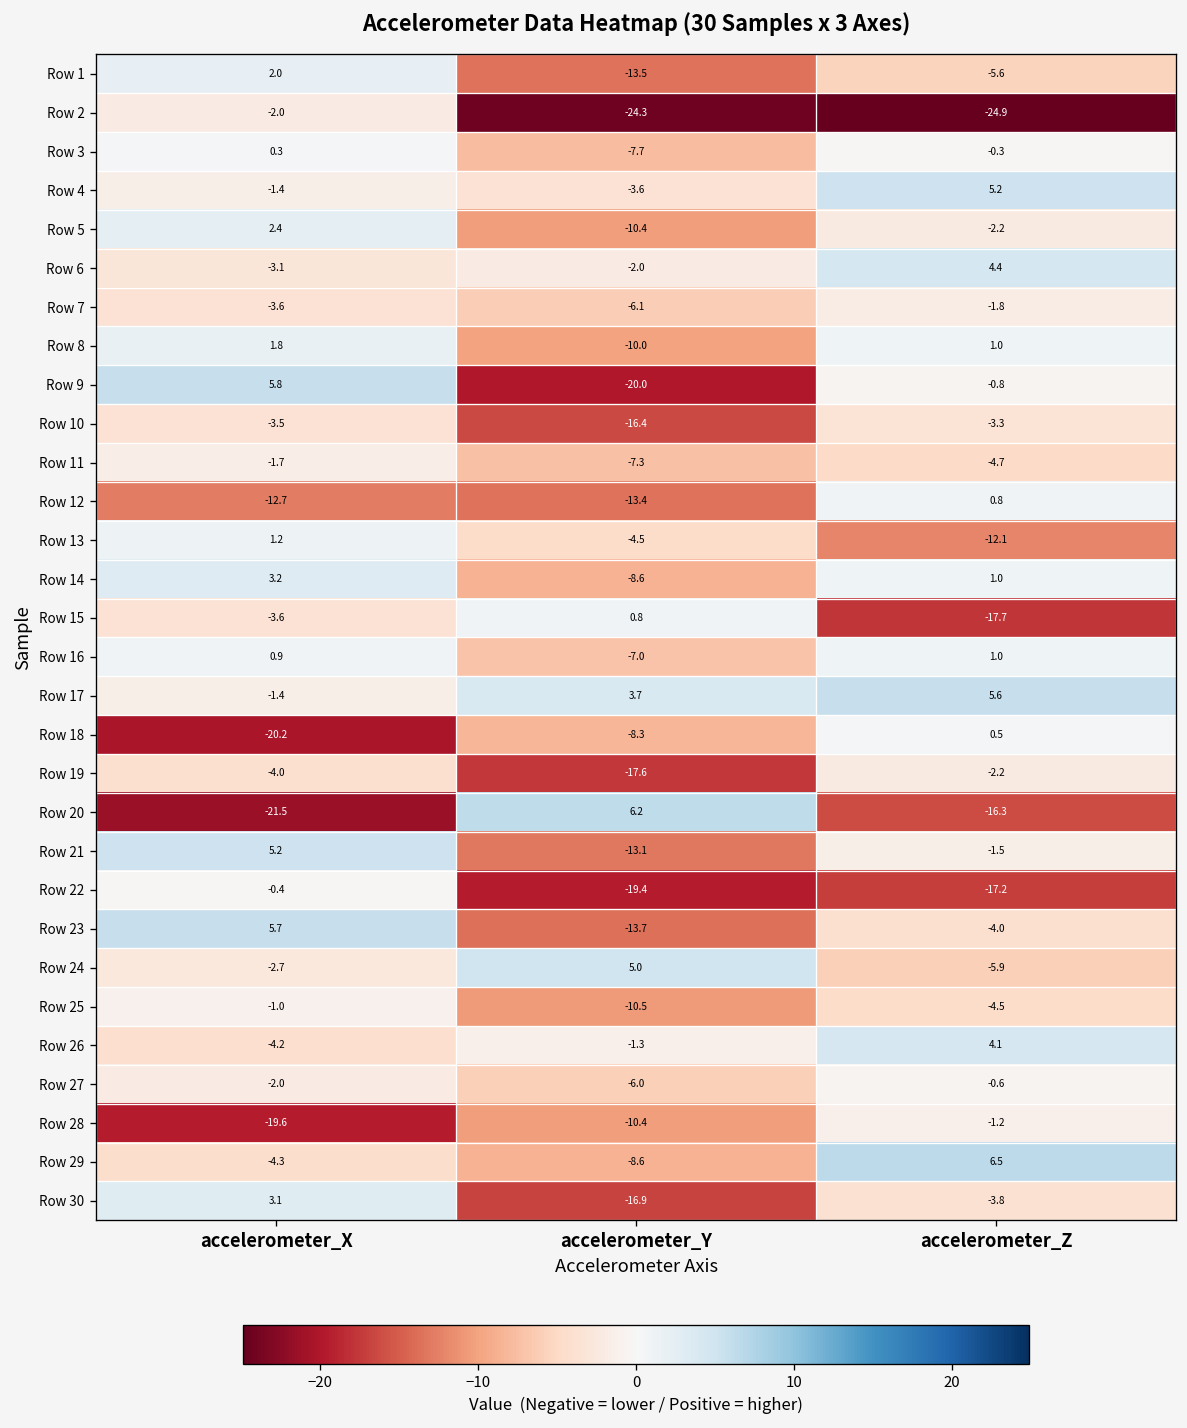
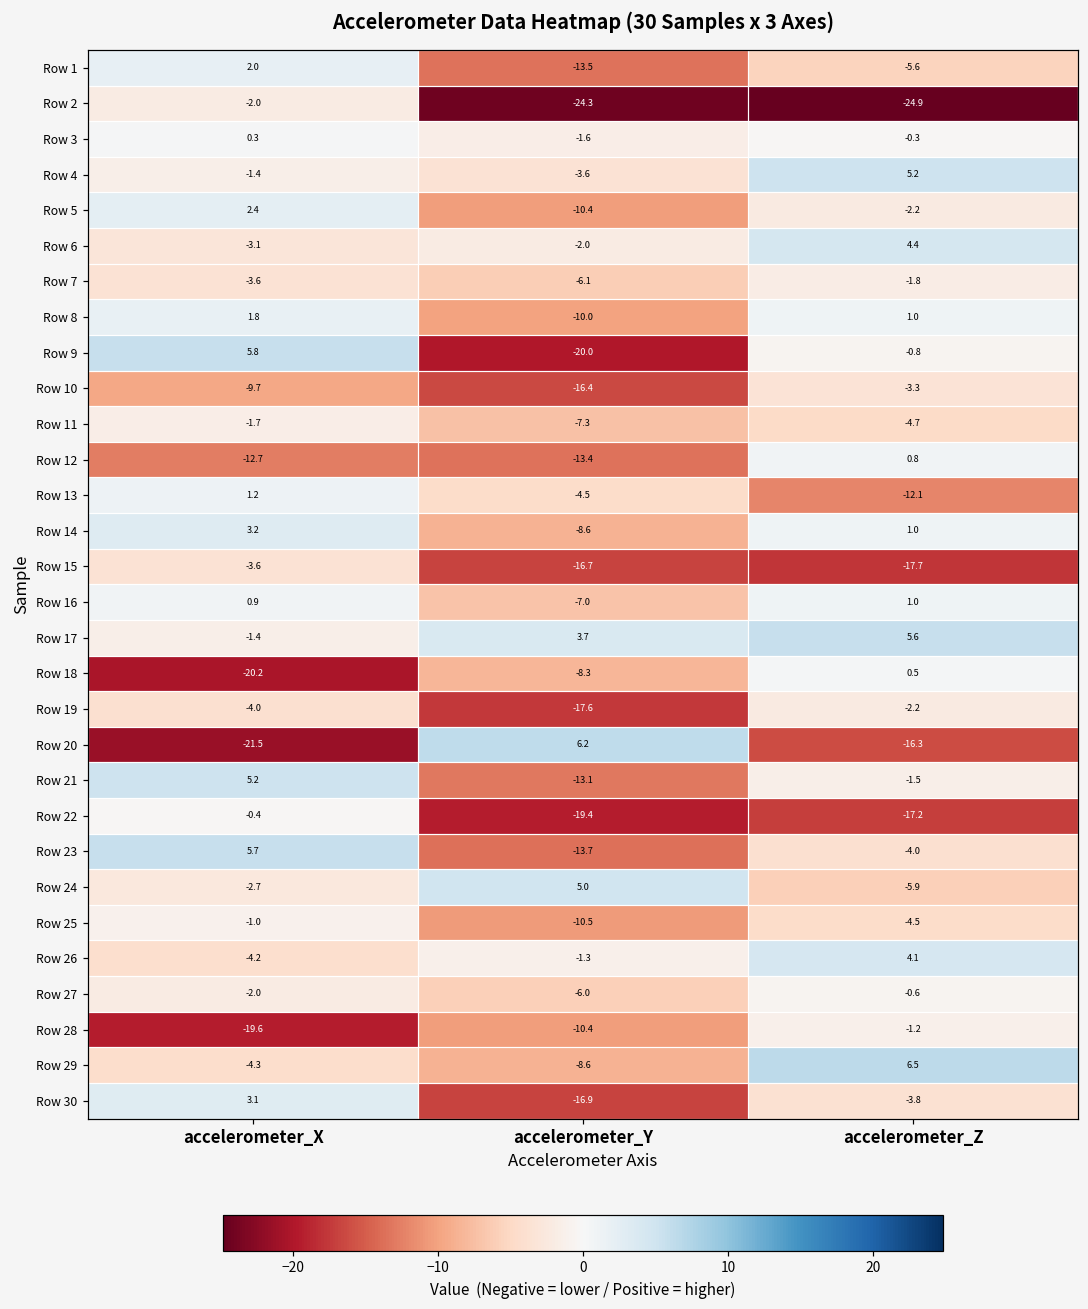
Row 3, accelerometer_Y: -7.7 -> -1.6
Row 10, accelerometer_X: -3.5 -> -9.7
Row 15, accelerometer_Y: 0.8 -> -16.7
